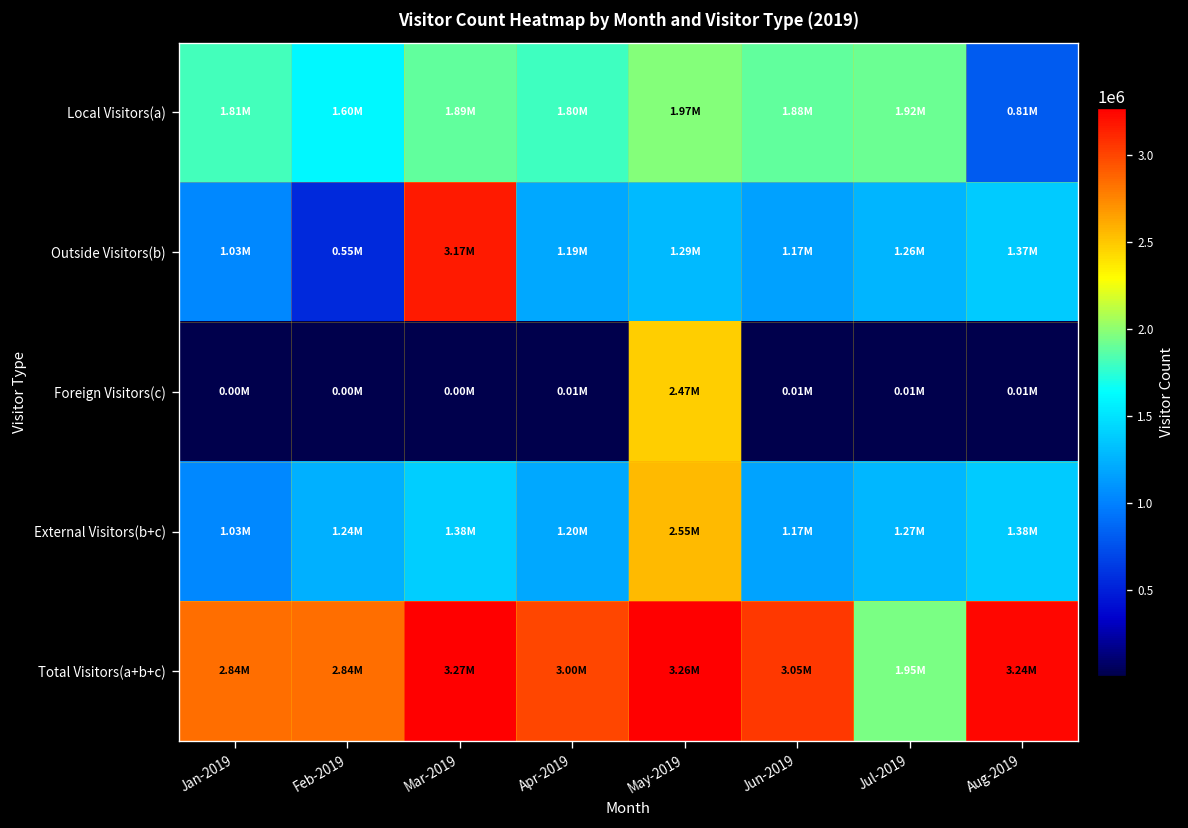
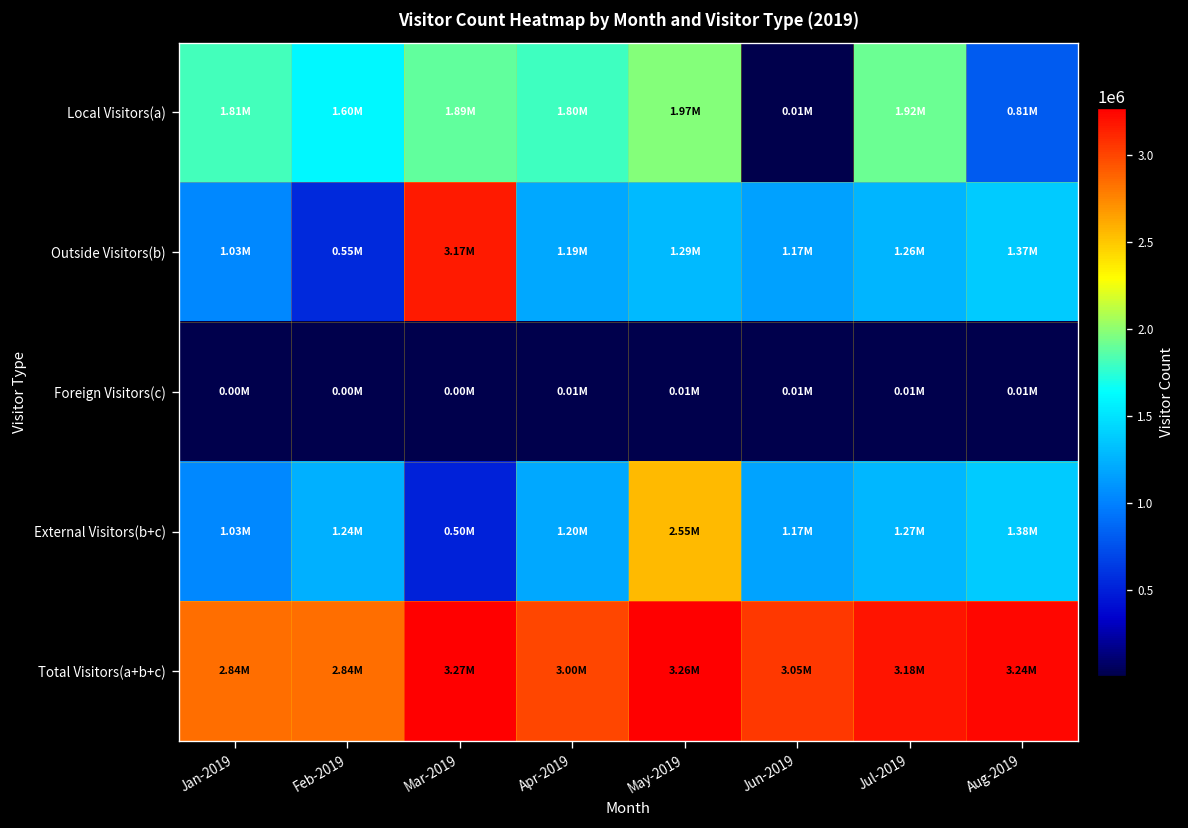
Local Visitors(a), Jun-2019: 1.88M -> 0.01M
Foreign Visitors(c), May-2019: 2.47M -> 0.01M
External Visitors(b+c), Mar-2019: 1.38M -> 0.50M
Total Visitors(a+b+c), Jul-2019: 1.95M -> 3.18M
